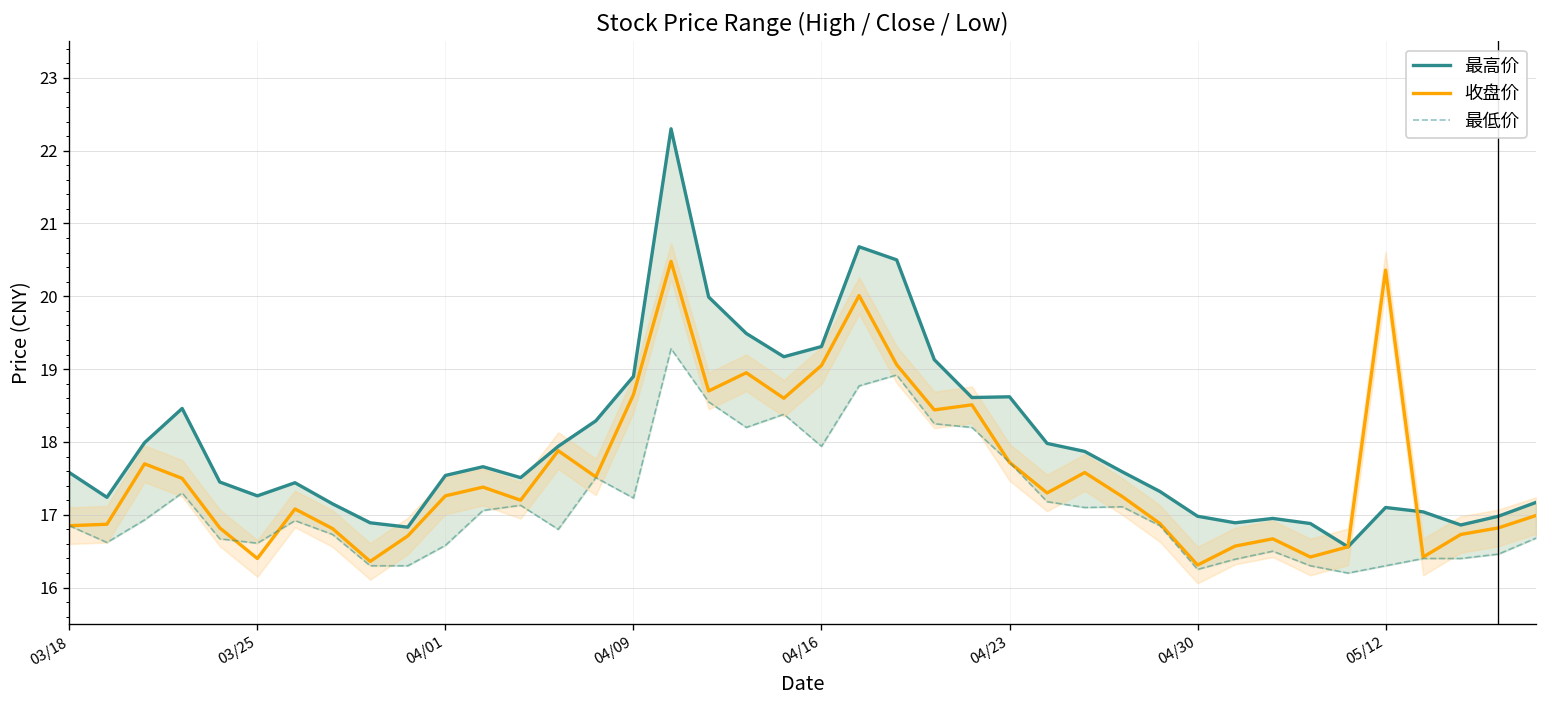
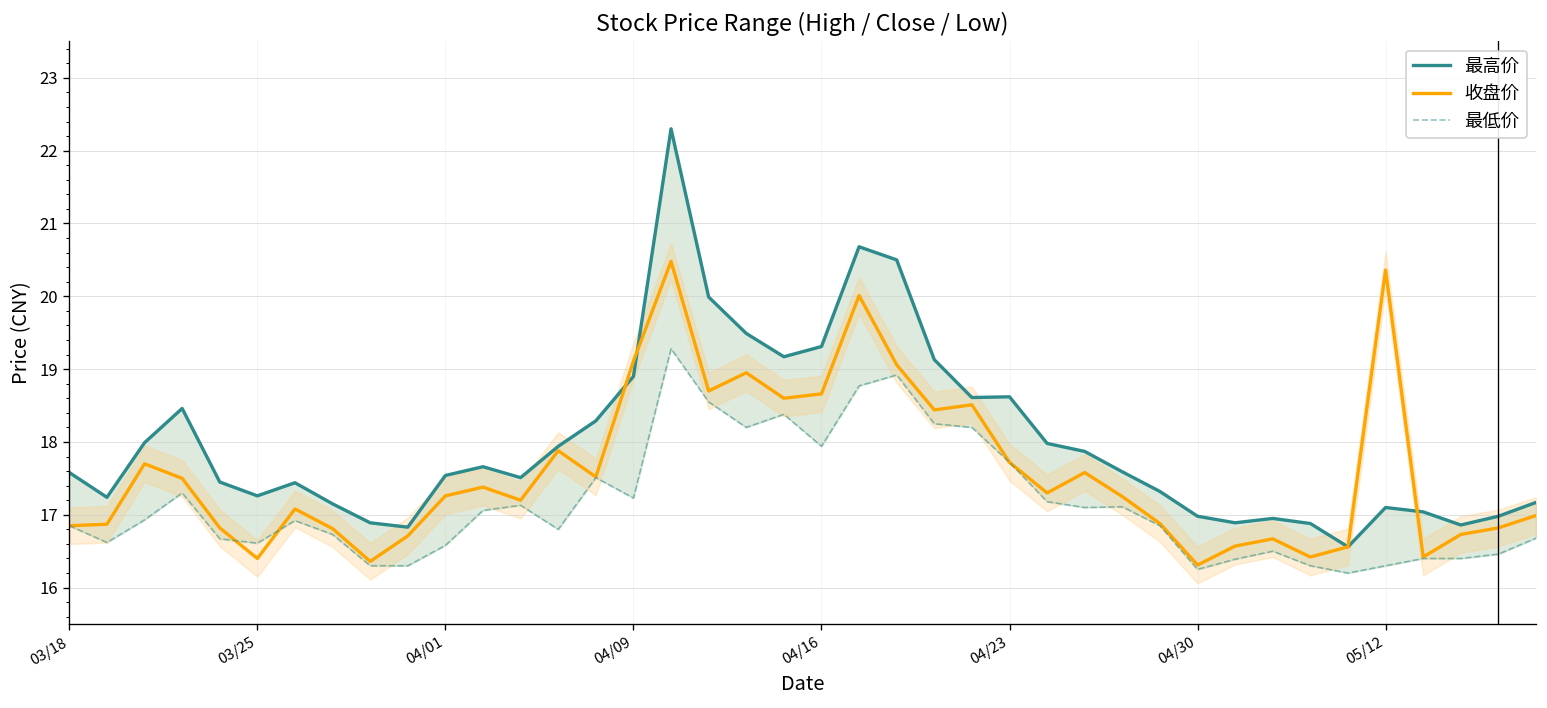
收盘价, 04/09: 18.7 -> 19.1
收盘价, 04/16: 19.1 -> 18.7
